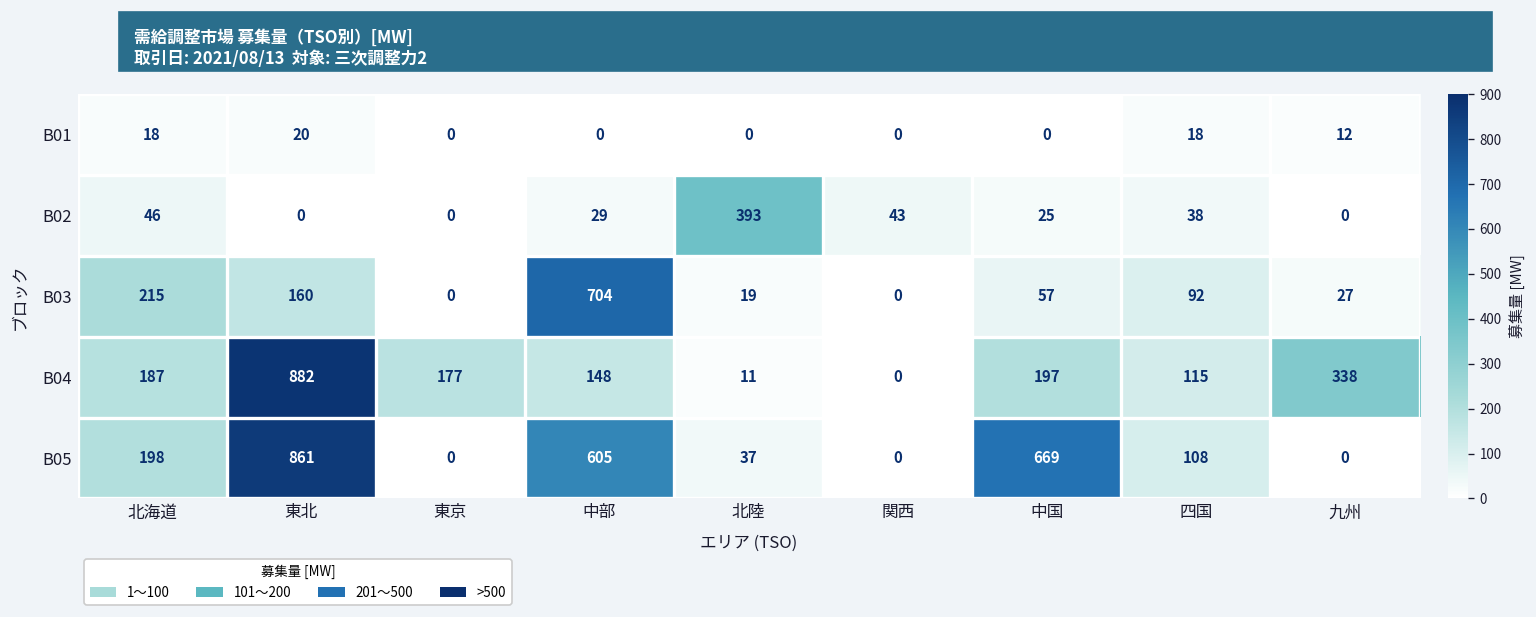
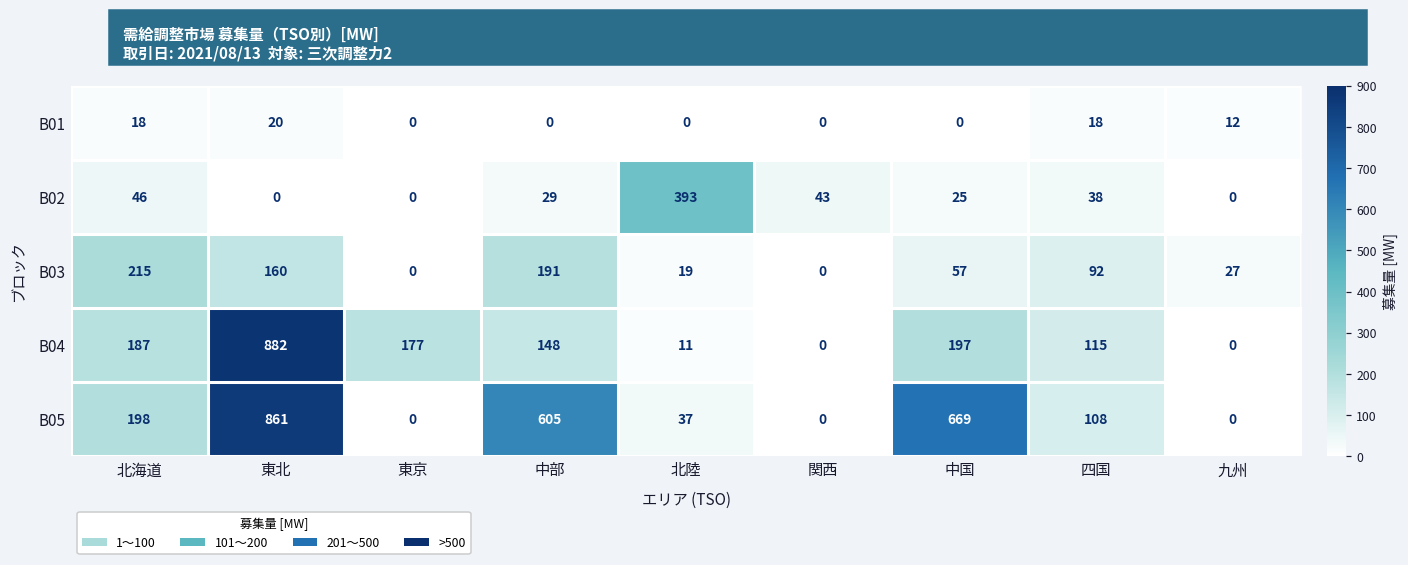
B03, 中部: 704 -> 191
B04, 九州: 338 -> 0
